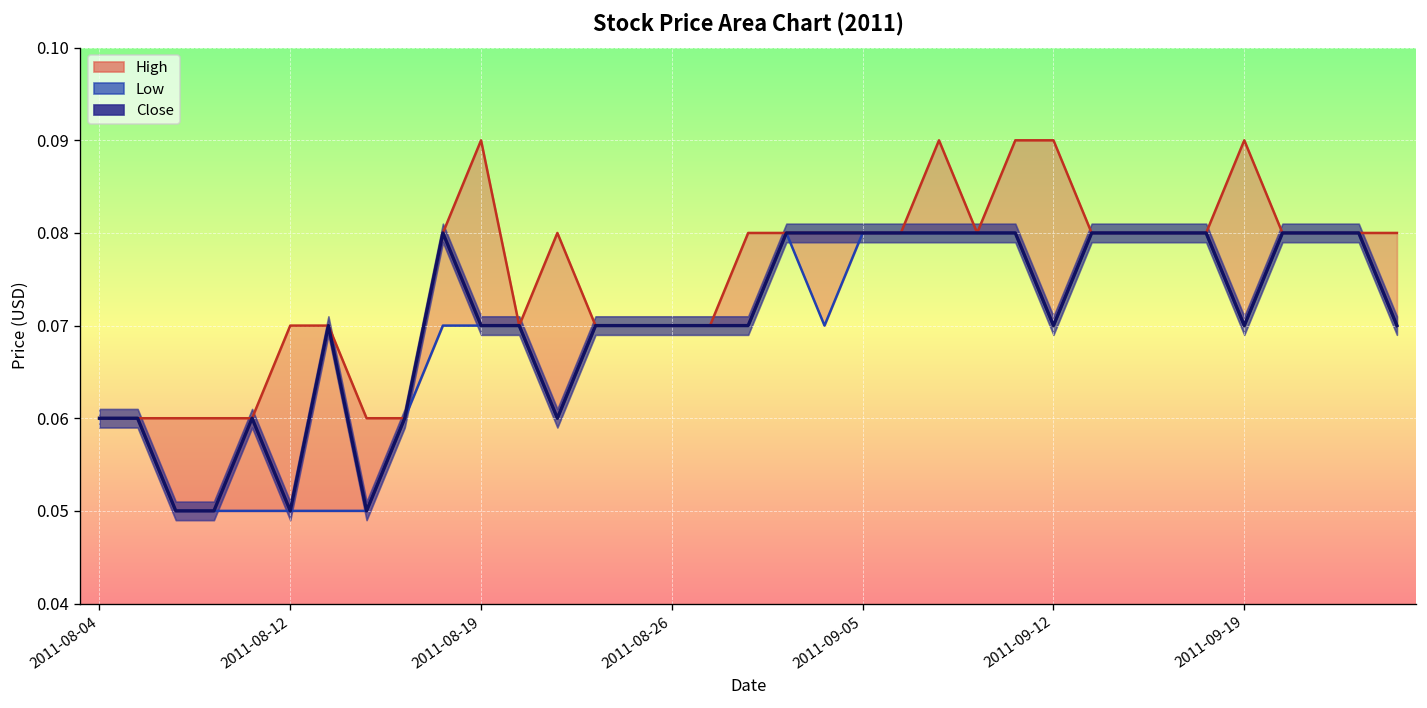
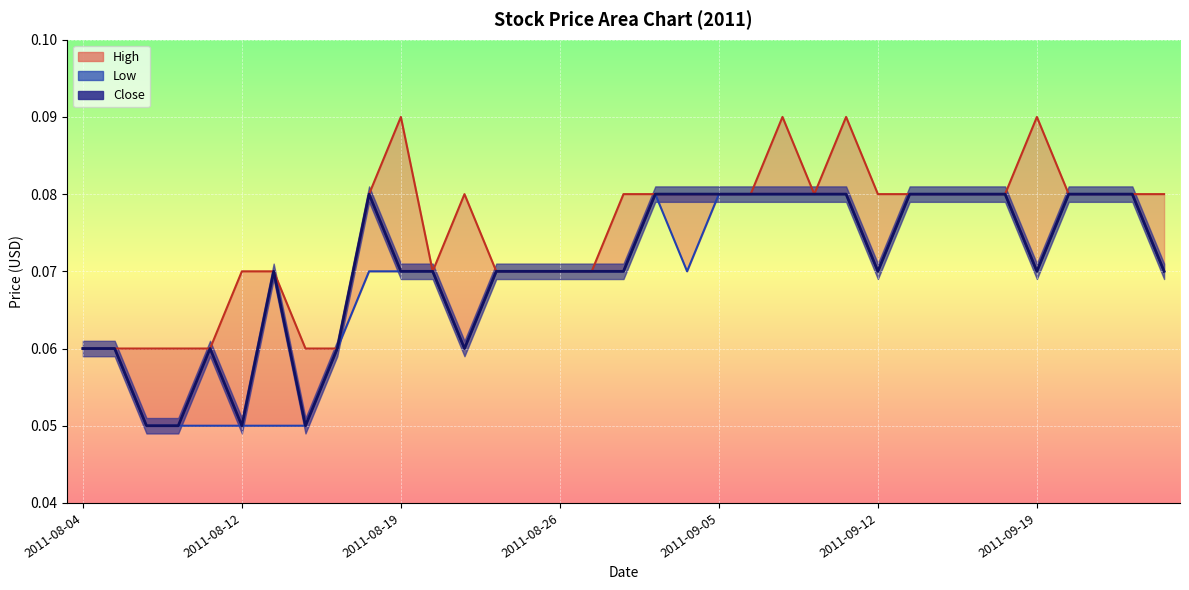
High, 2011-09-12: 0.09 -> 0.08
